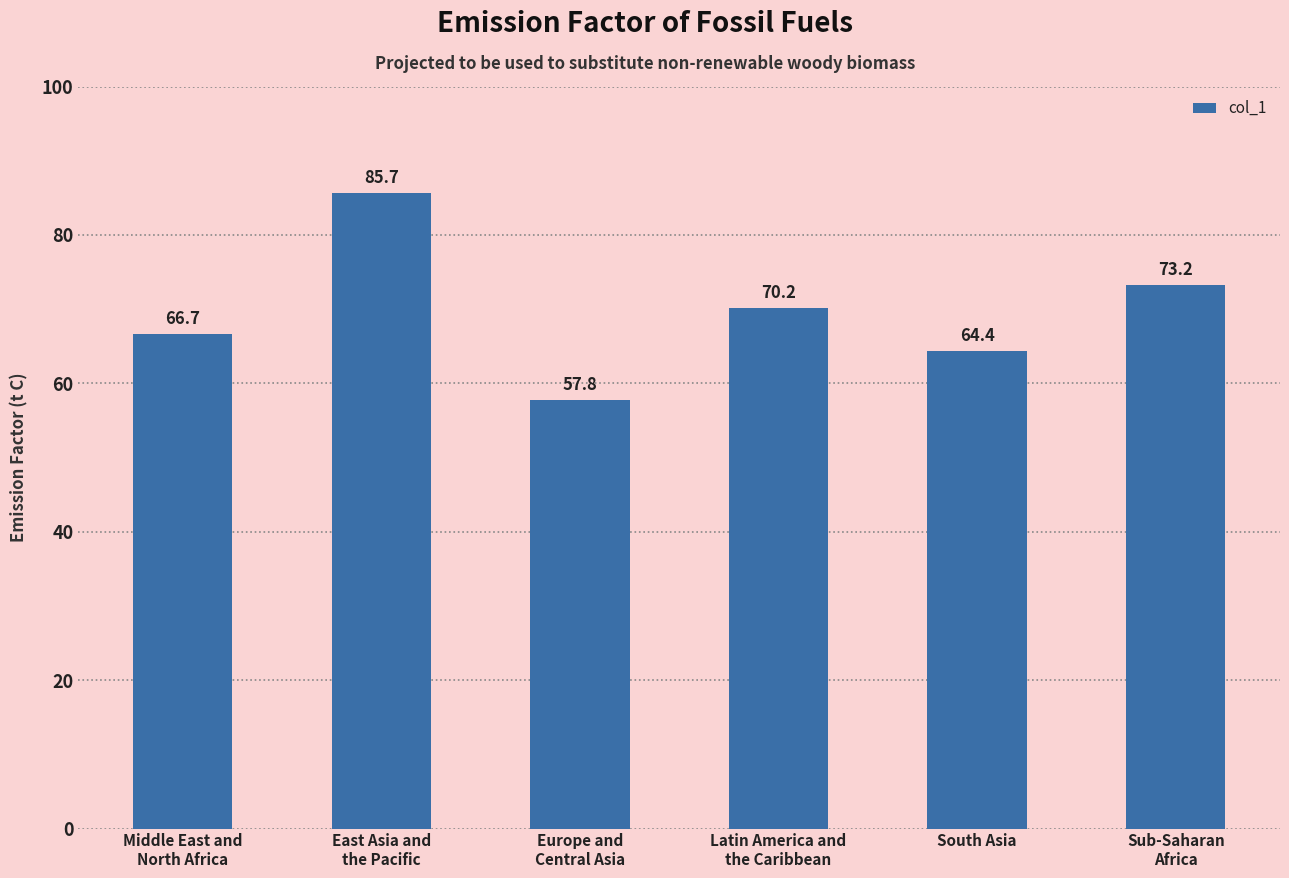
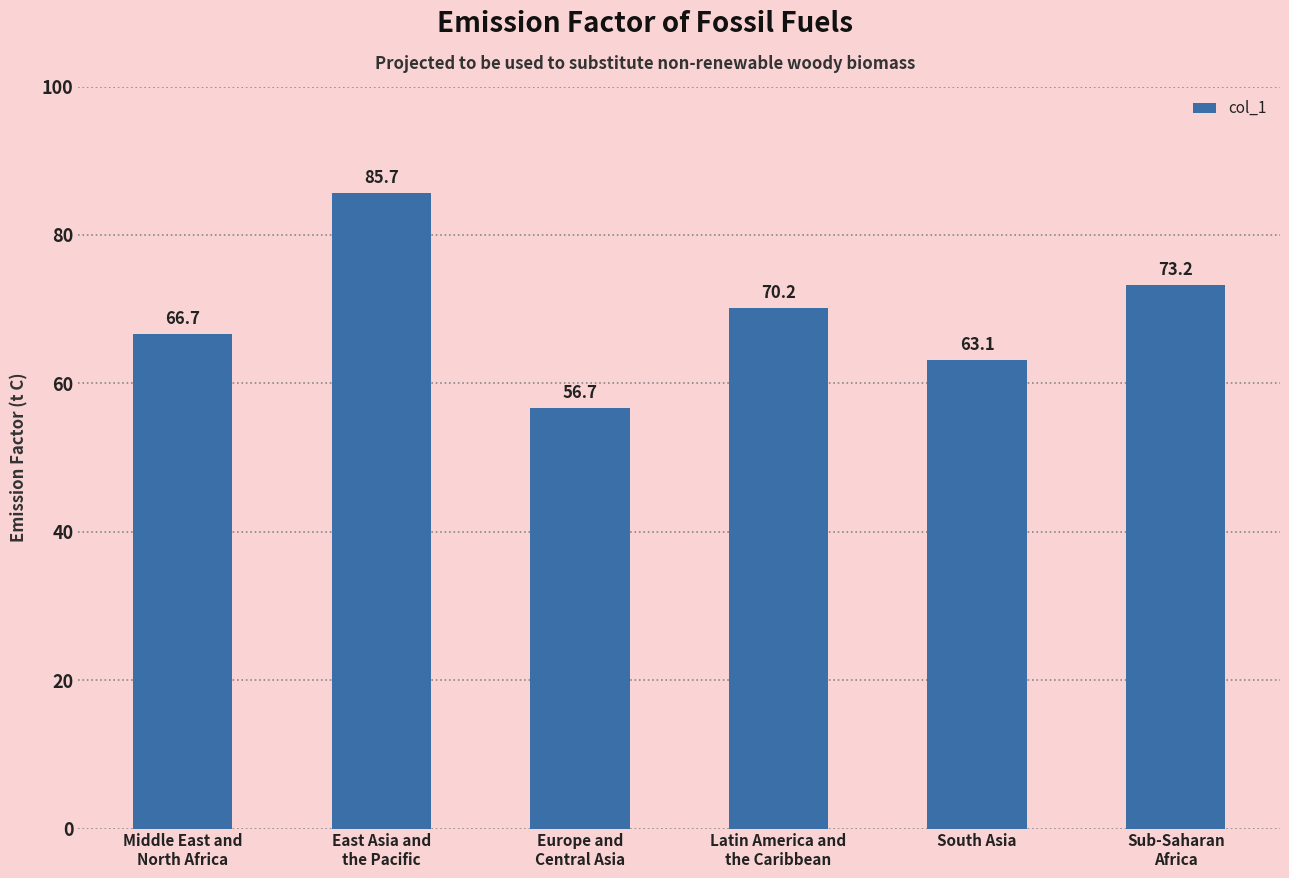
Europe and Central Asia: 57.8 -> 56.7
South Asia: 64.4 -> 63.1
